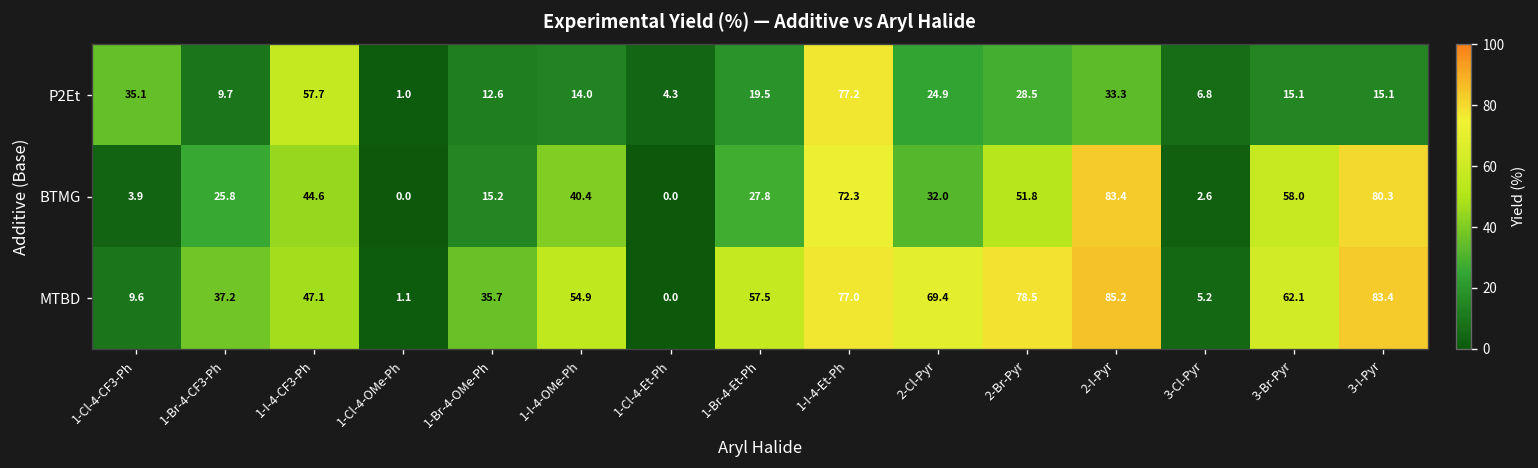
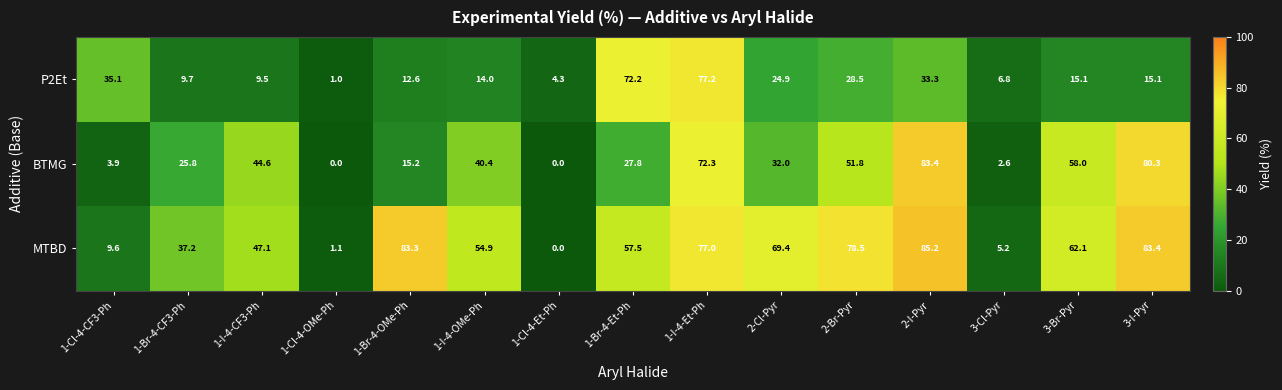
P2Et, 1-I-4-CF3-Ph: 57.7 -> 9.5
P2Et, 1-Br-4-Et-Ph: 19.5 -> 72.2
MTBD, 1-Br-4-OMe-Ph: 35.7 -> 83.3
